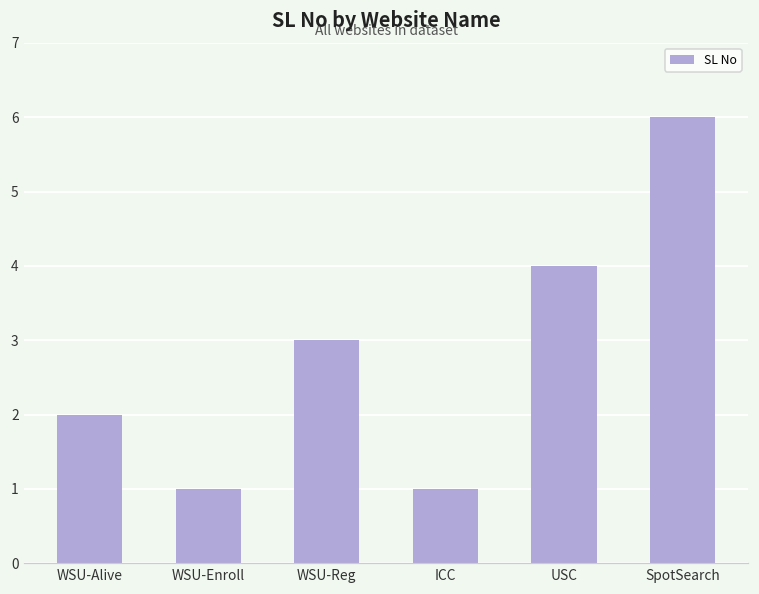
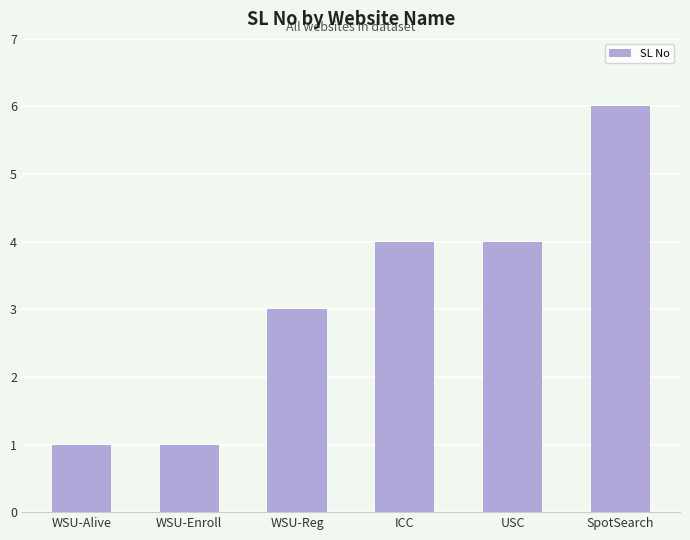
WSU-Alive: 2 -> 1
ICC: 1 -> 4
